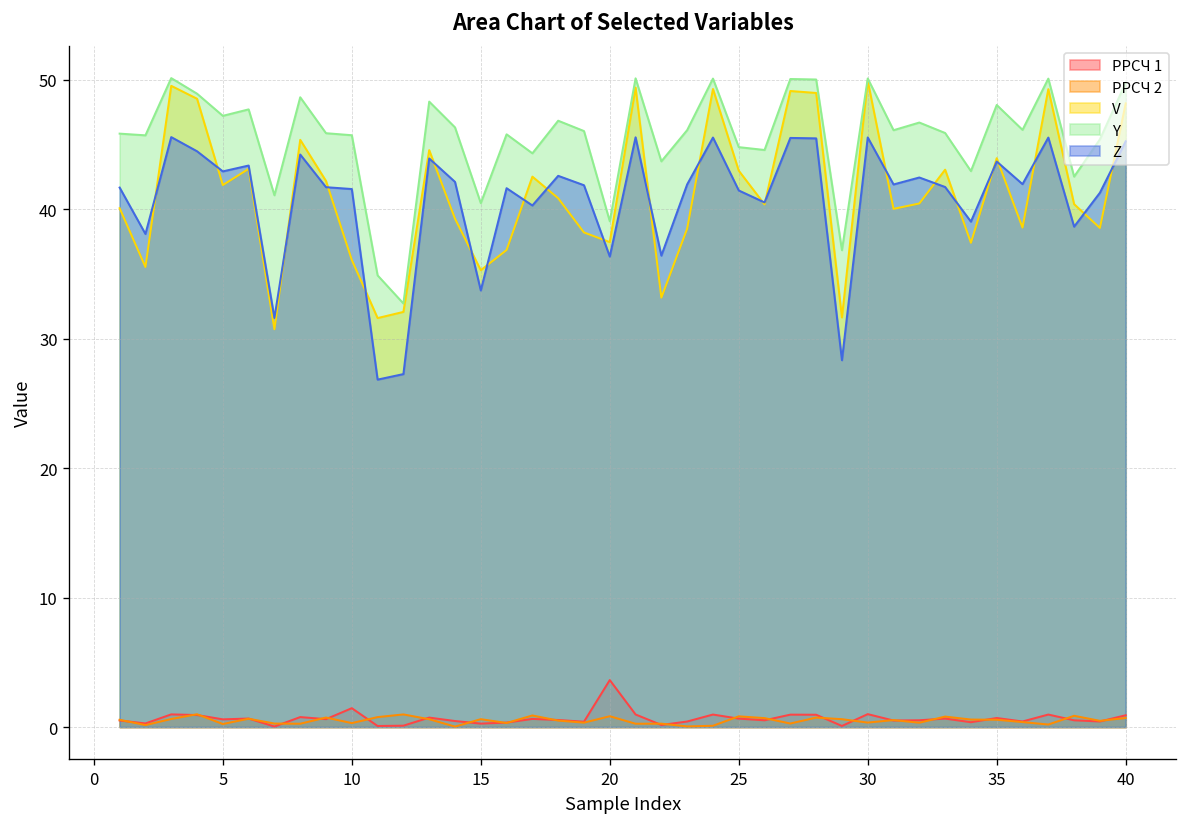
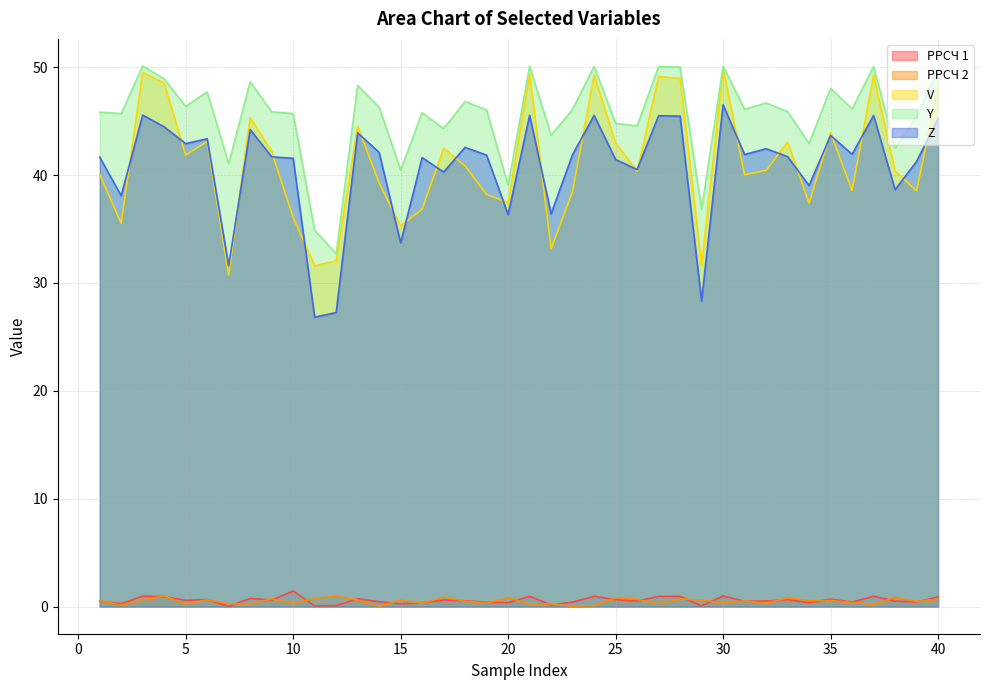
Y, 5: 47.2 -> 46.4
РРСЧ 1, 20: 3.6 -> 0.4
Z, 30: 45.5 -> 46.5
